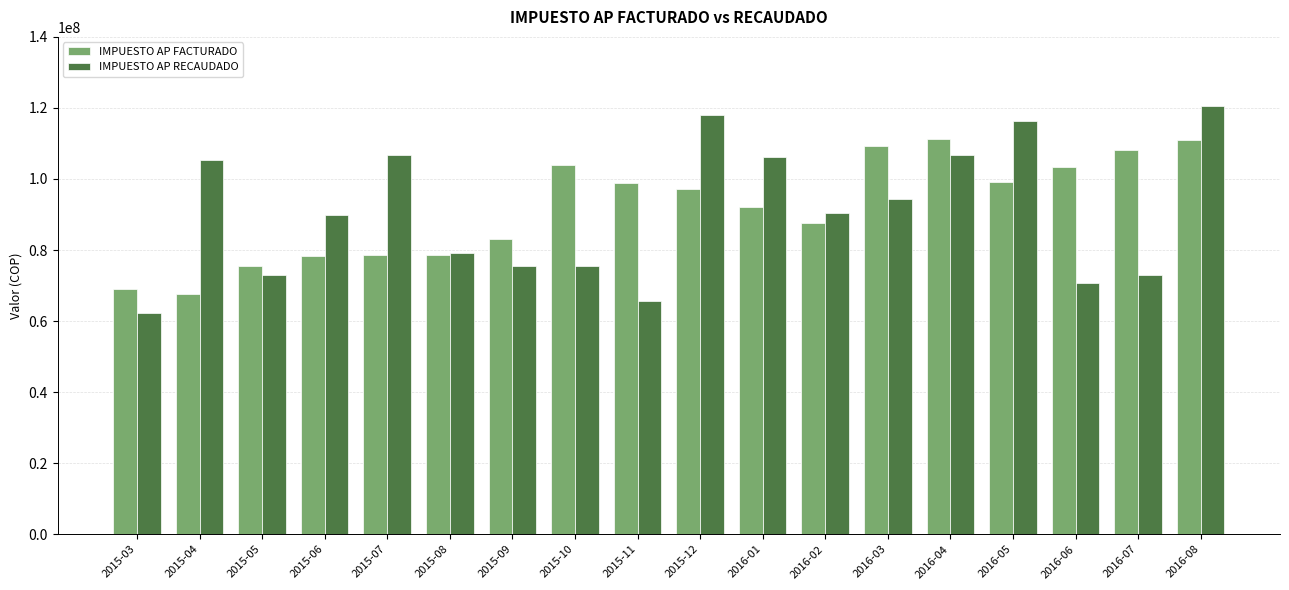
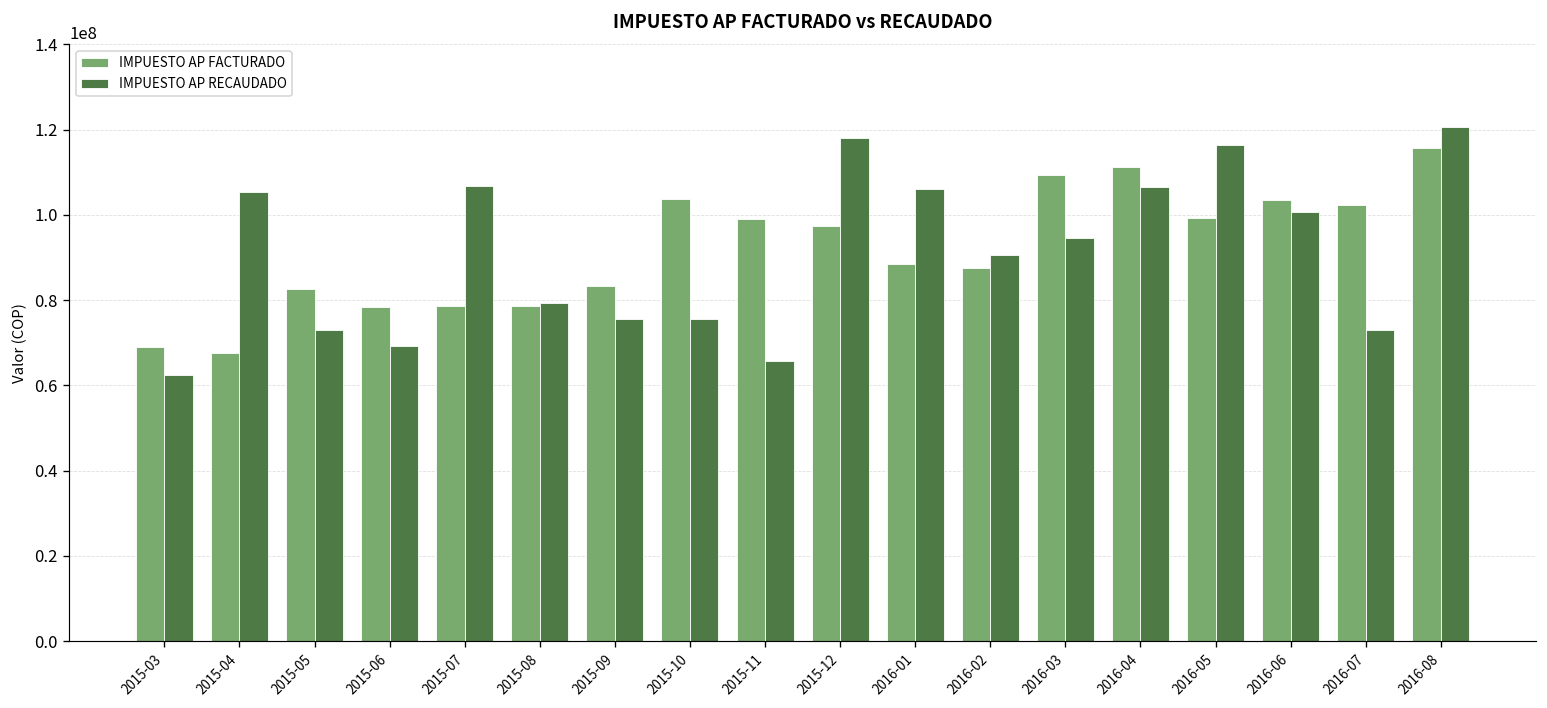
IMPUESTO AP FACTURADO, 2015-05: 75000000 -> 83000000
IMPUESTO AP RECAUDADO, 2015-06: 90000000 -> 69000000
IMPUESTO AP FACTURADO, 2016-01: 92000000 -> 88000000
IMPUESTO AP RECAUDADO, 2016-06: 71000000 -> 101000000
IMPUESTO AP FACTURADO, 2016-07: 108000000 -> 102000000
IMPUESTO AP FACTURADO, 2016-08: 111000000 -> 116000000
